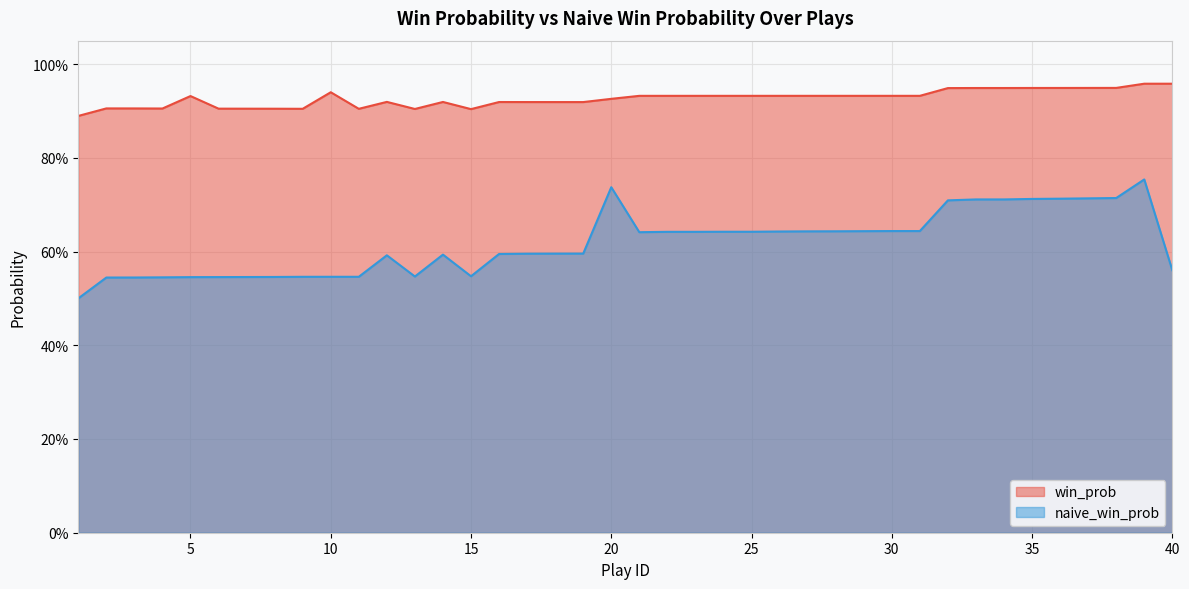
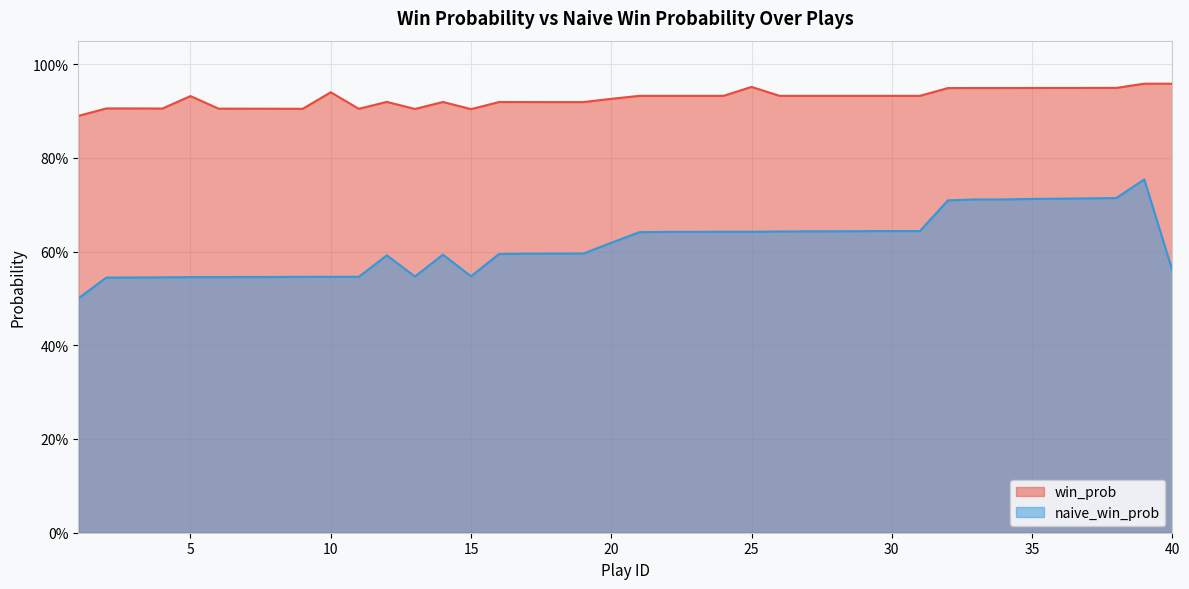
naive_win_prob, 20: 74% -> 62%
win_prob, 25: 93% -> 95%
